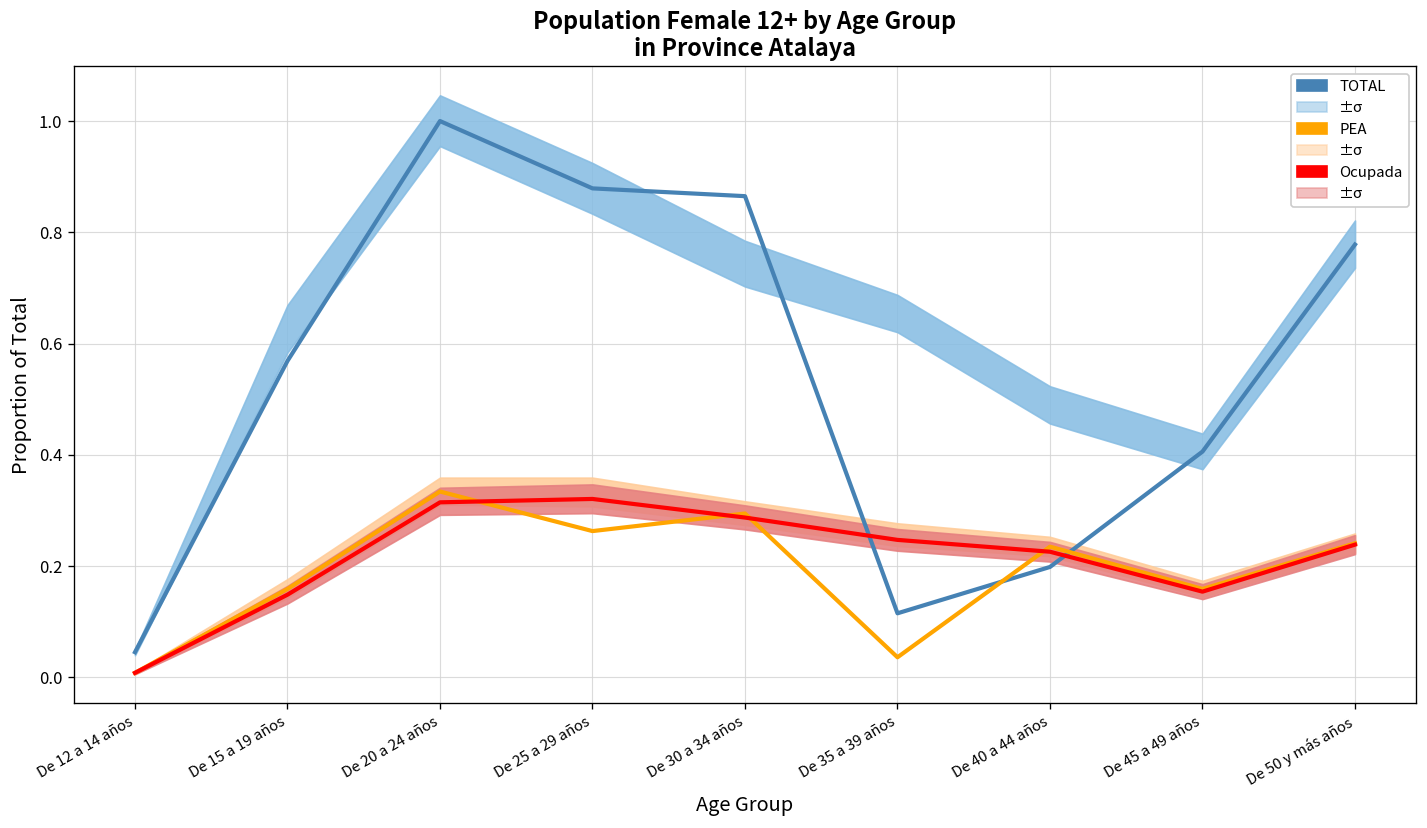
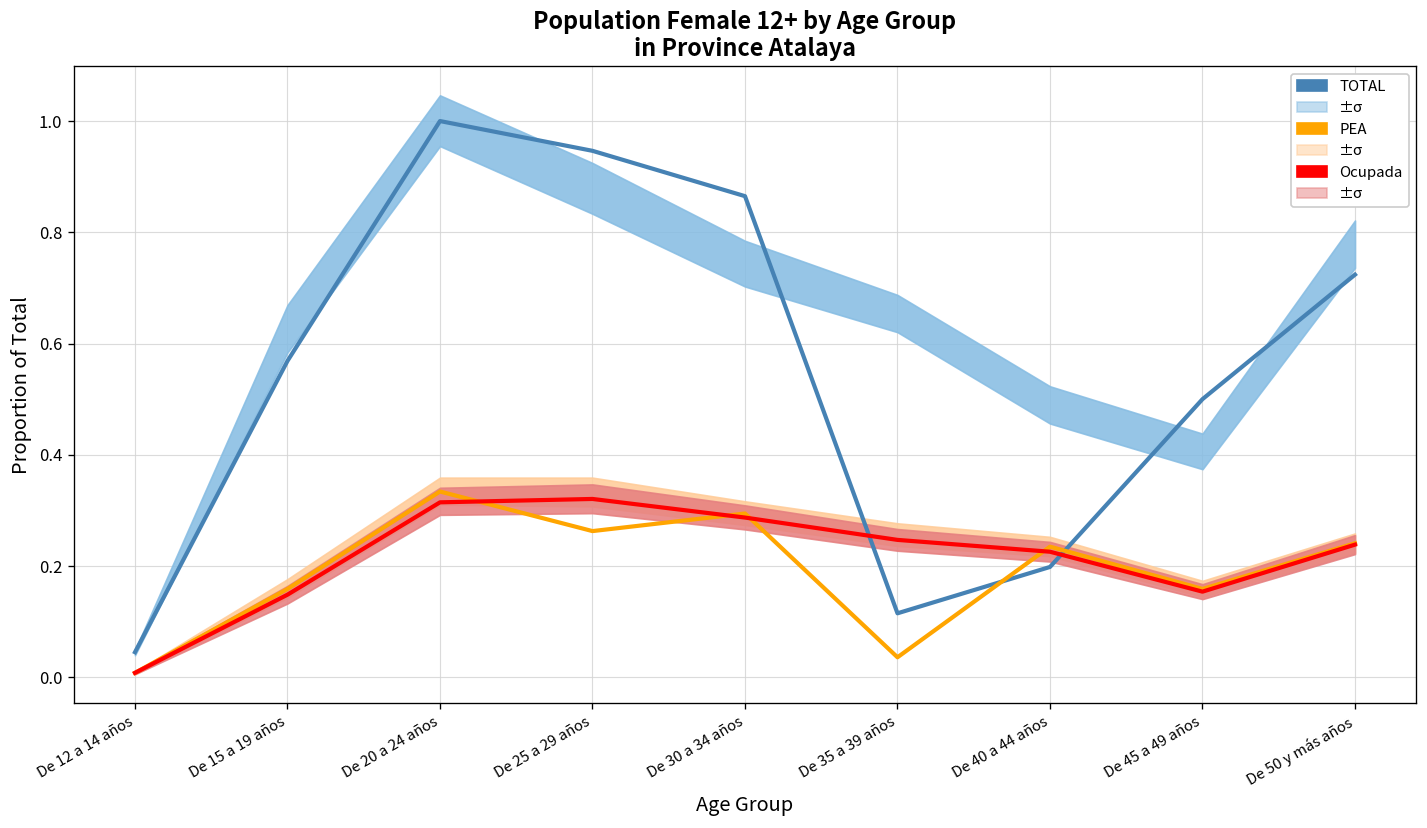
TOTAL, De 25 a 29 años: 0.88 -> 0.95
TOTAL, De 45 a 49 años: 0.41 -> 0.50
TOTAL, De 50 y más años: 0.78 -> 0.72
